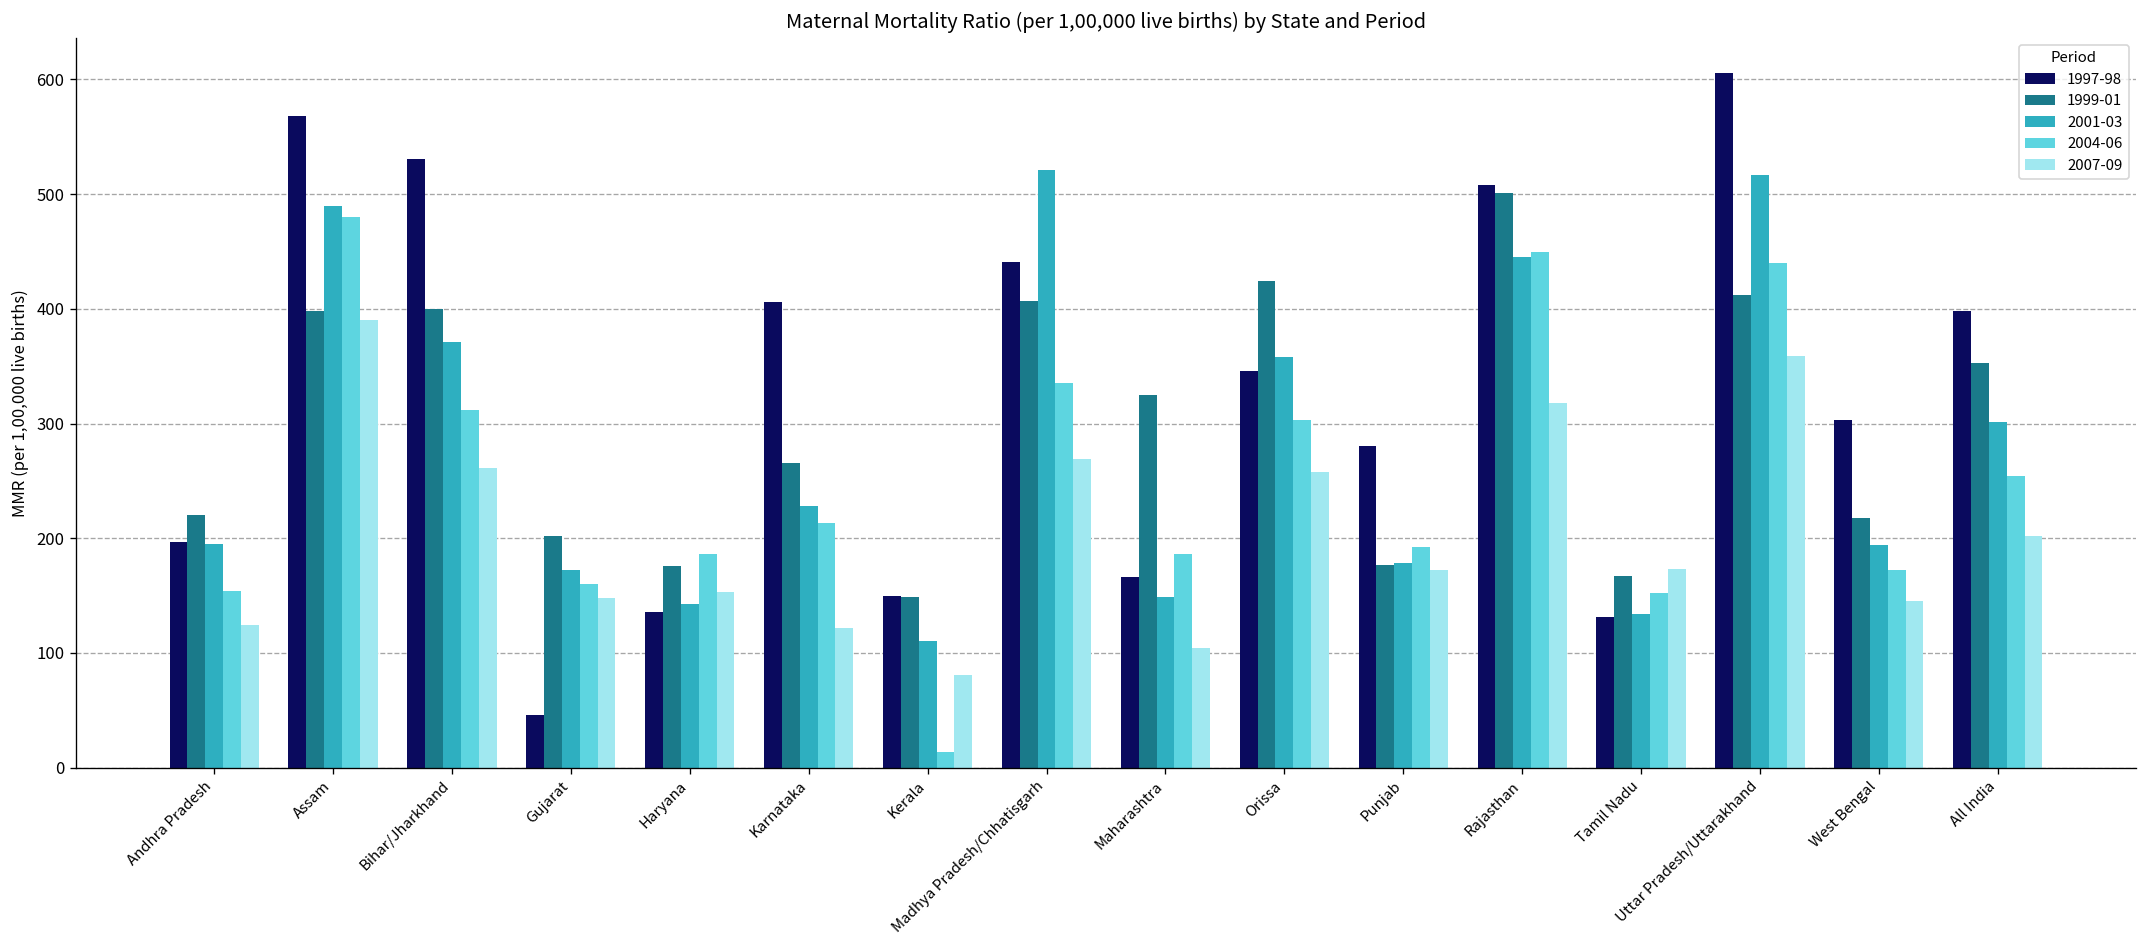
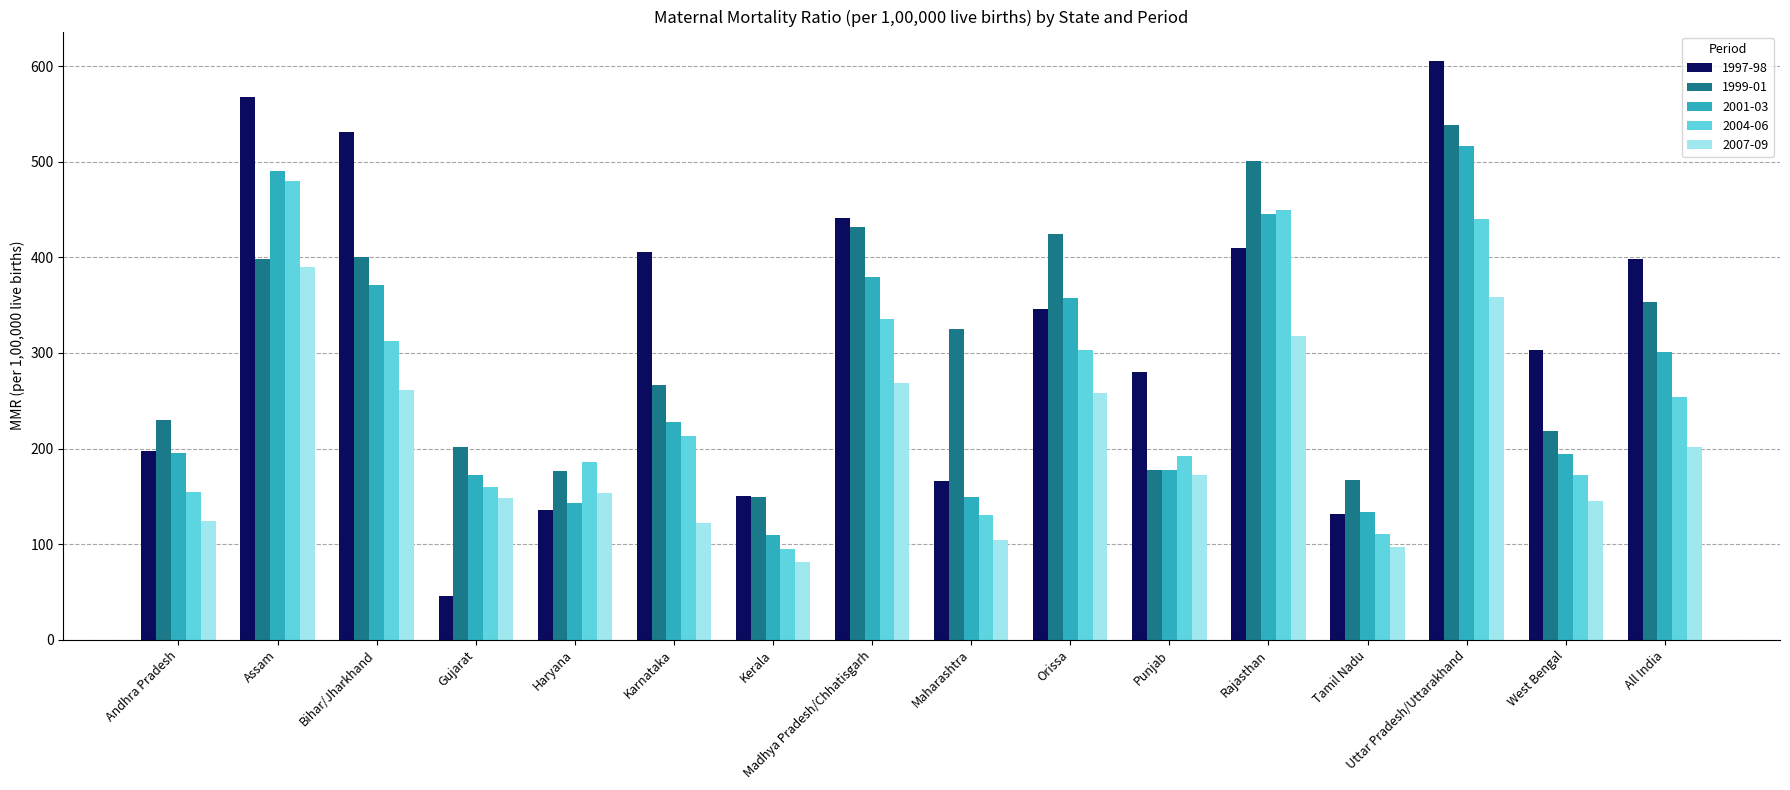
1999-01, Andhra Pradesh: 220 -> 230
2004-06, Kerala: 10 -> 100
1999-01, Madhya Pradesh/Chhatisgarh: 410 -> 430
2001-03, Madhya Pradesh/Chhatisgarh: 520 -> 380
2004-06, Maharashtra: 190 -> 130
1997-98, Rajasthan: 510 -> 410
2004-06, Tamil Nadu: 150 -> 110
2007-09, Tamil Nadu: 170 -> 100
1999-01, Uttar Pradesh/Uttarakhand: 410 -> 540
